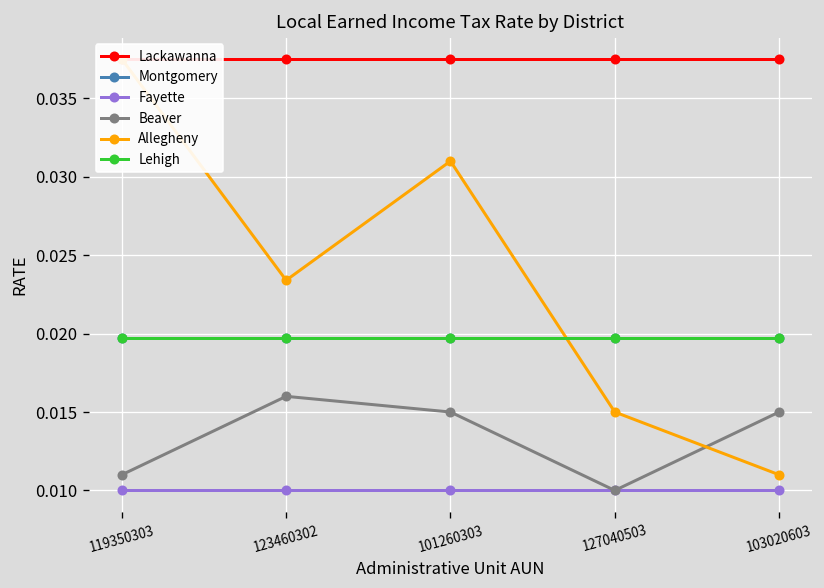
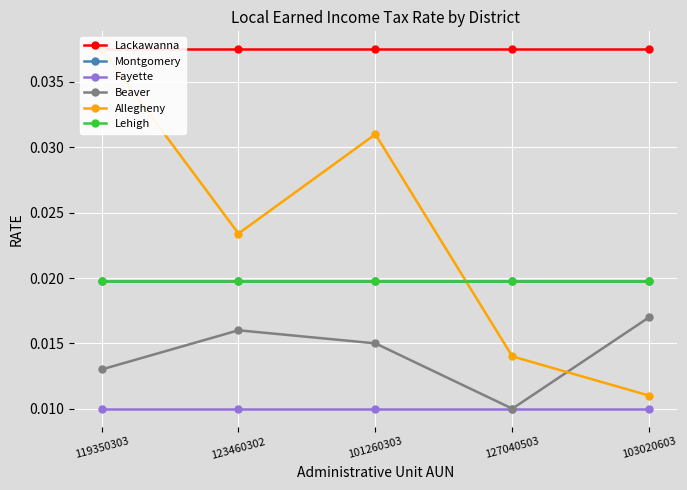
Beaver, 119350303: 0.011 -> 0.013
Allegheny, 127040503: 0.015 -> 0.014
Beaver, 103020603: 0.015 -> 0.017
